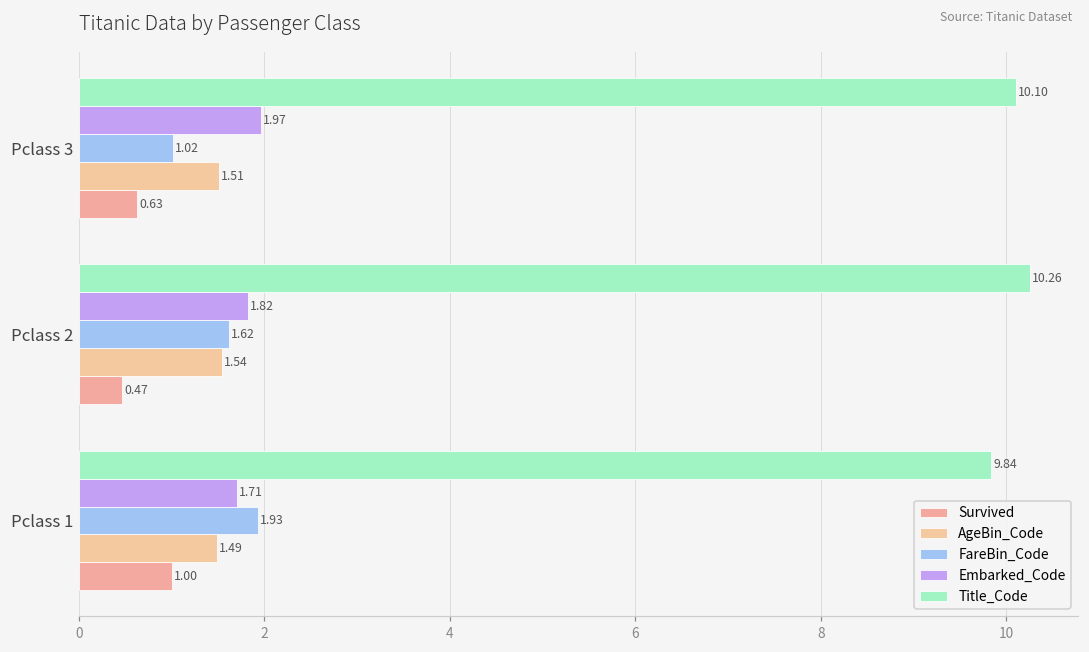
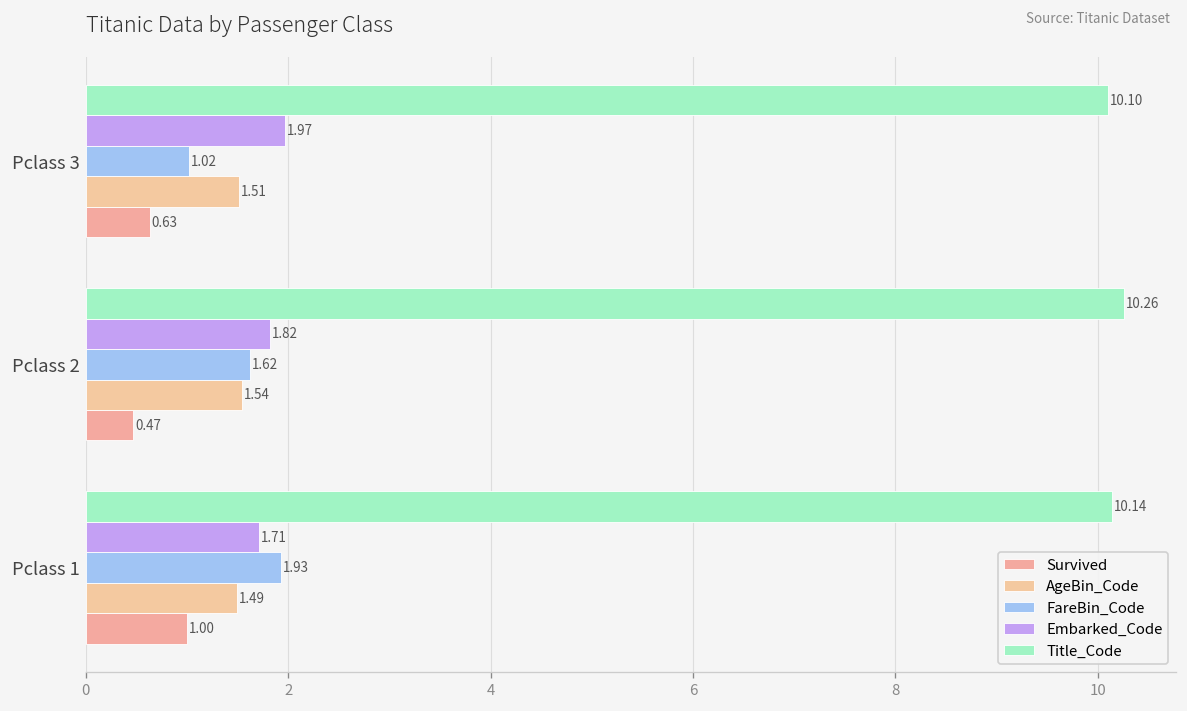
Title_Code, Pclass 1: 9.84 -> 10.14
